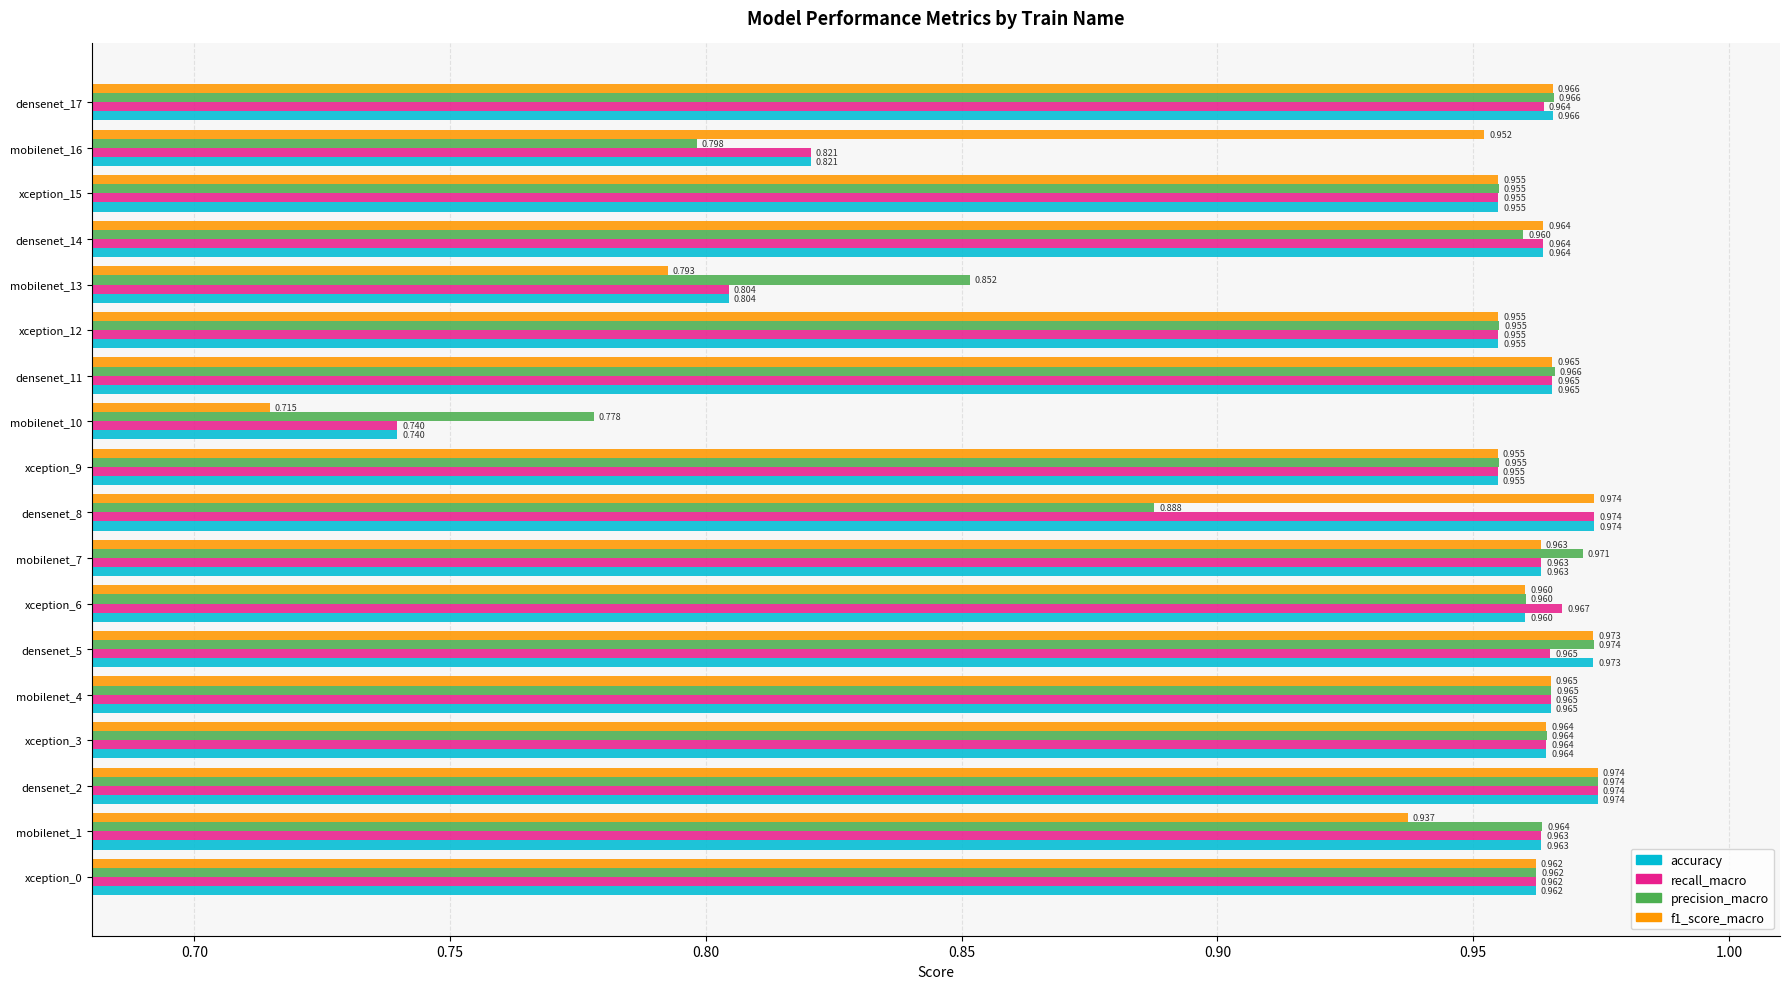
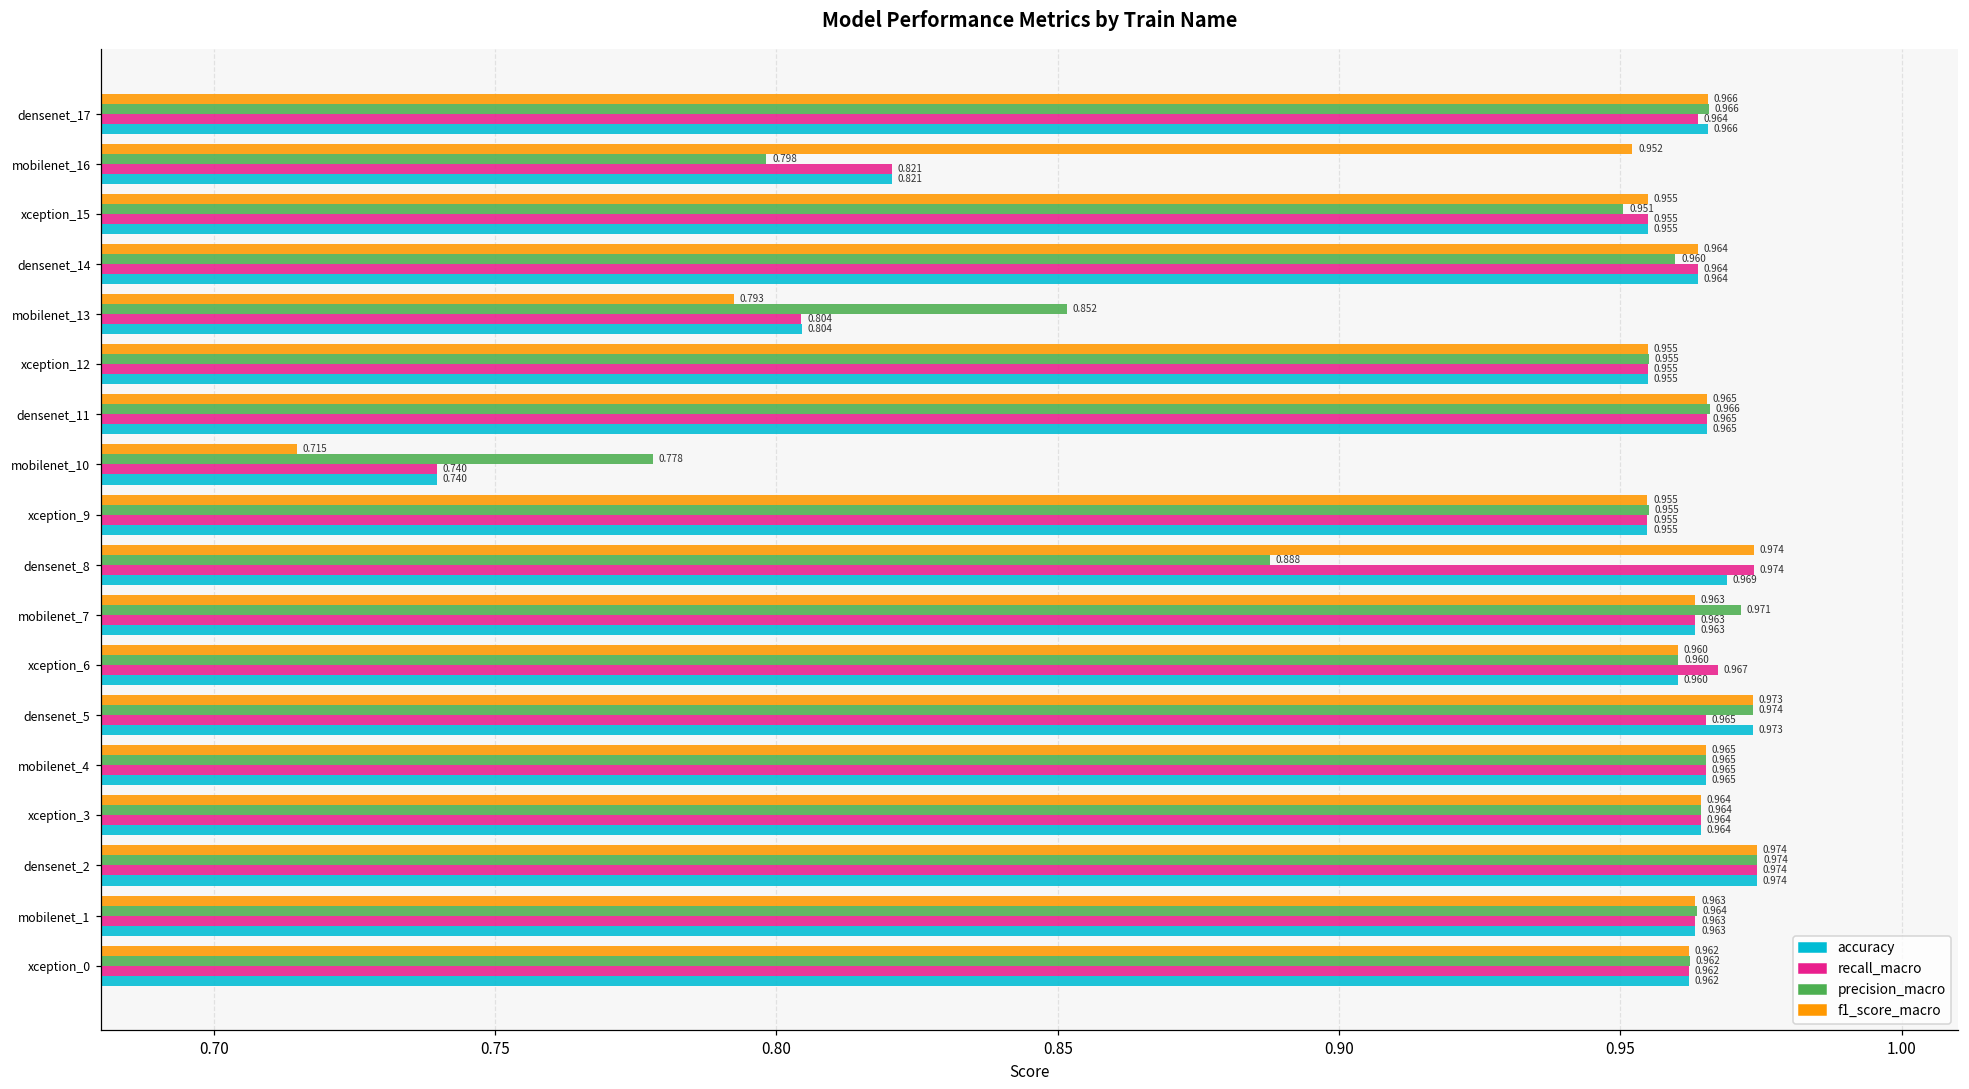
precision_macro, xception_15: 0.955 -> 0.951
accuracy, densenet_8: 0.974 -> 0.969
f1_score_macro, mobilenet_1: 0.937 -> 0.963
